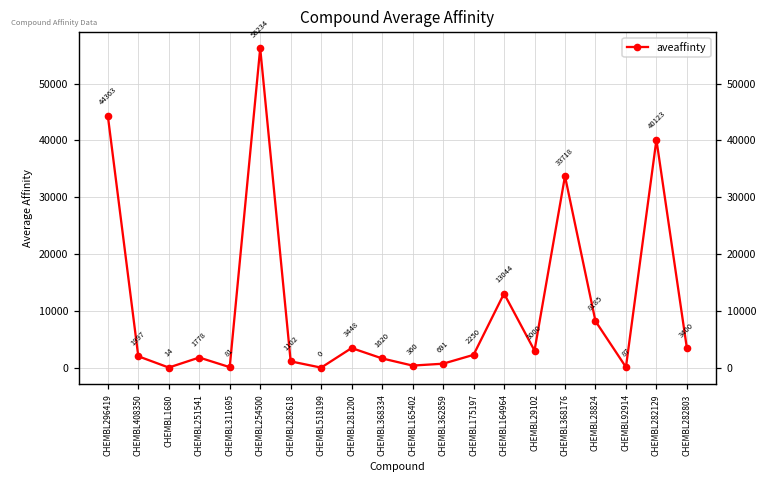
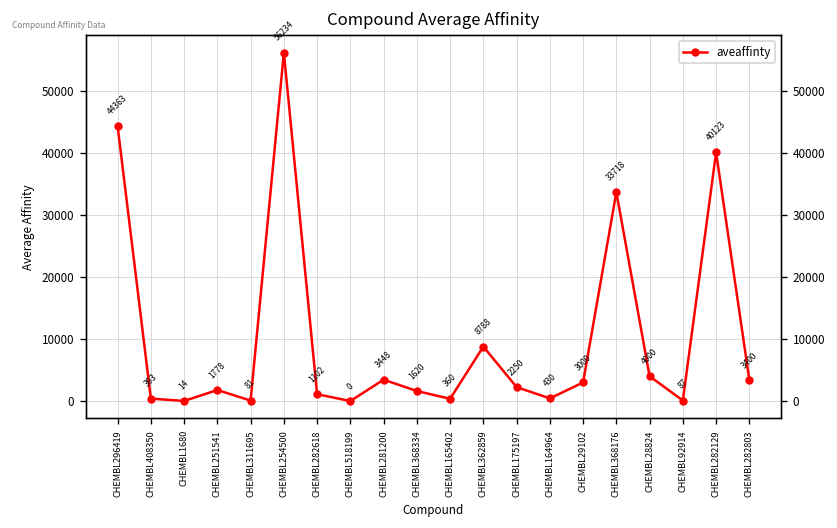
CHEMBL408350: 1997 -> 393
CHEMBL362859: 691 -> 8788
CHEMBL164964: 13044 -> 430
CHEMBL28824: 8185 -> 4000
